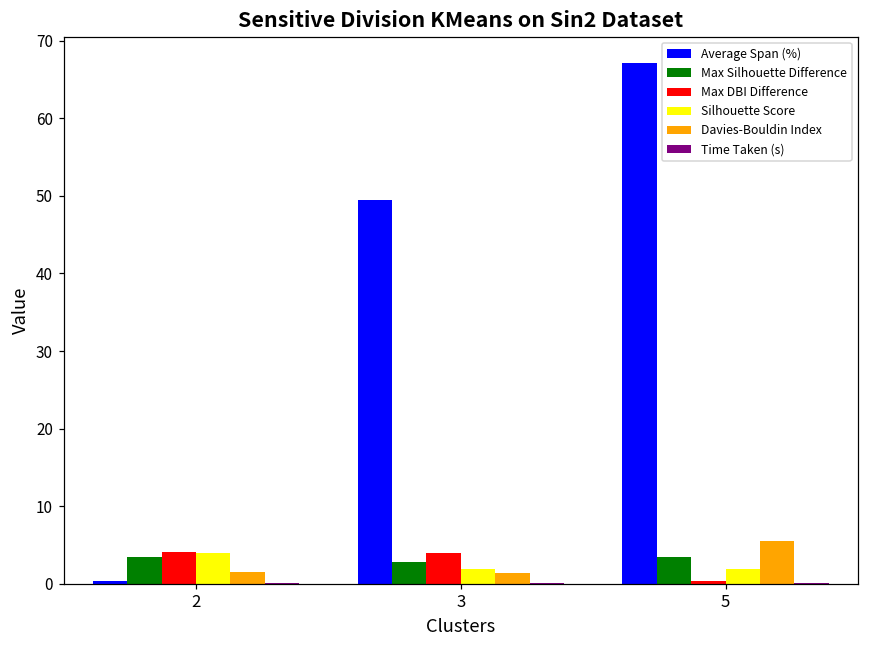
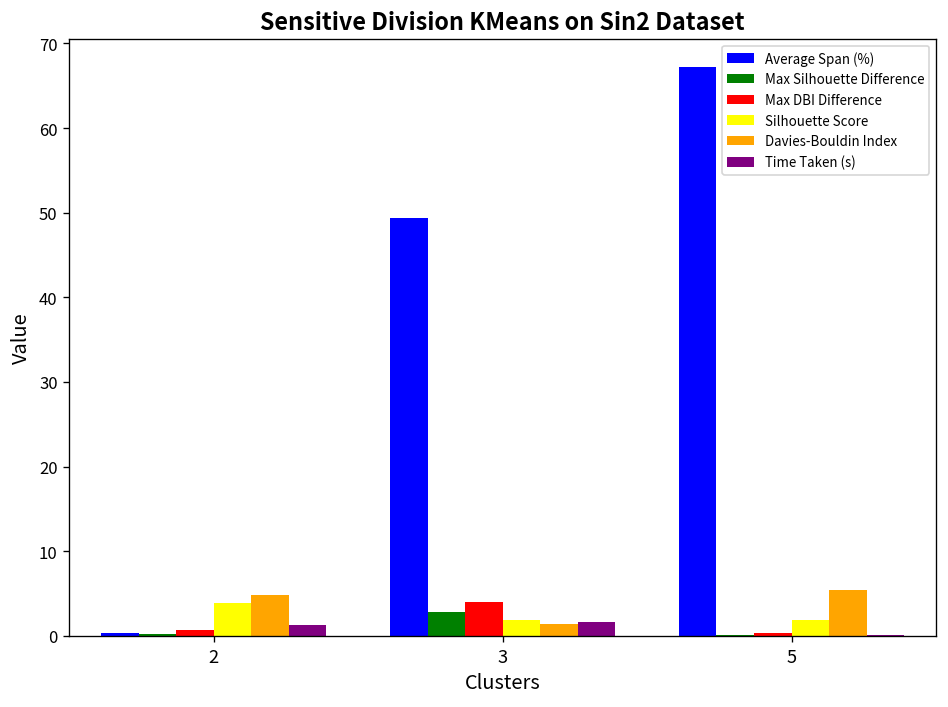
Max Silhouette Difference, 2: 3 -> 0
Max DBI Difference, 2: 4 -> 1
Davies-Bouldin Index, 2: 1 -> 5
Time Taken (s), 2: 0 -> 1
Time Taken (s), 3: 0 -> 2
Max Silhouette Difference, 5: 3 -> 0
